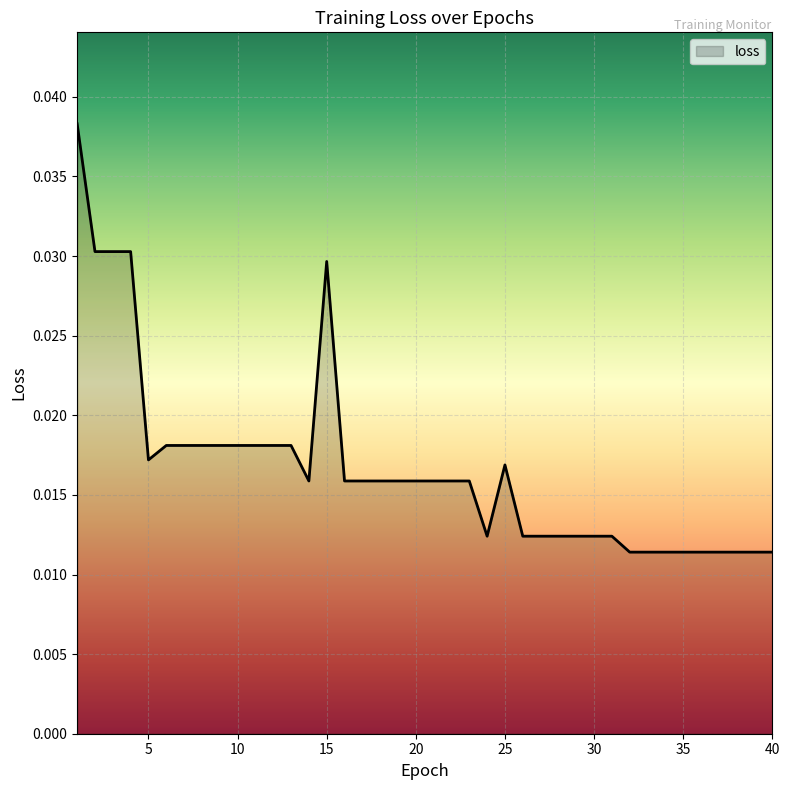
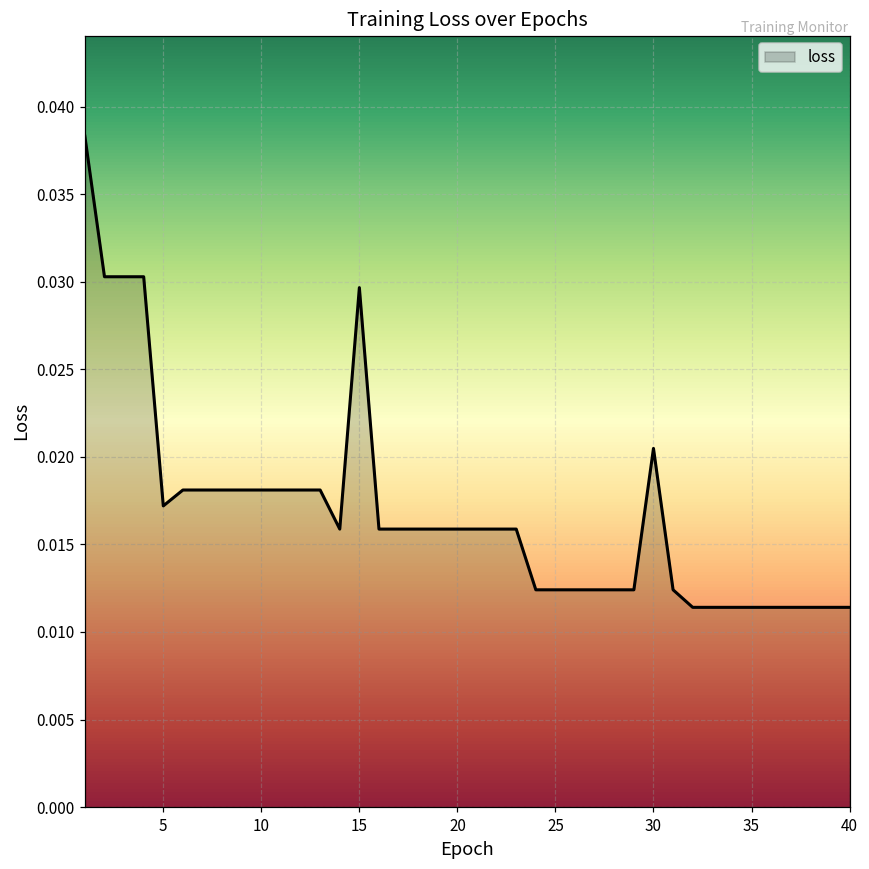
25: 0.0169 -> 0.0124
30: 0.0124 -> 0.0205
